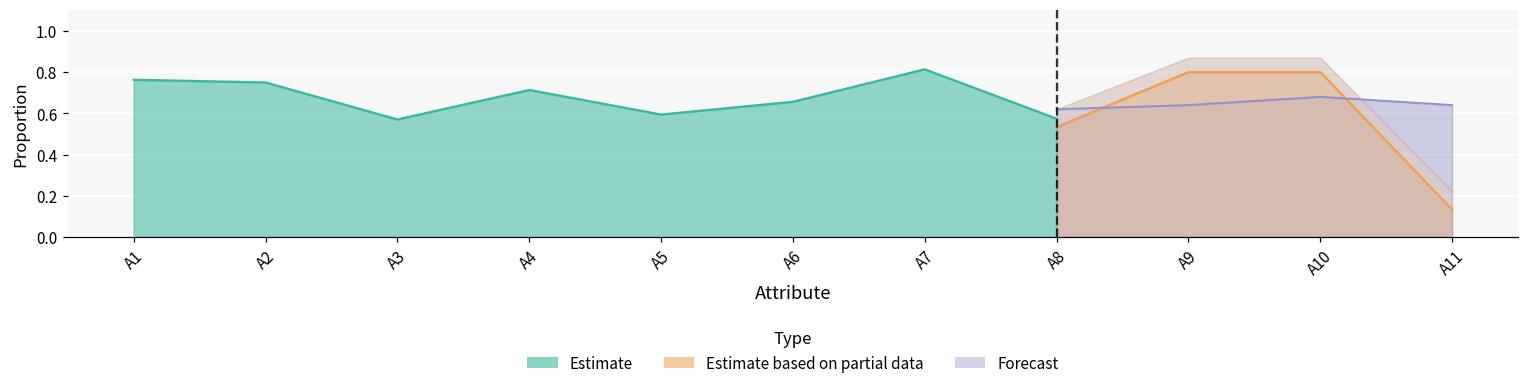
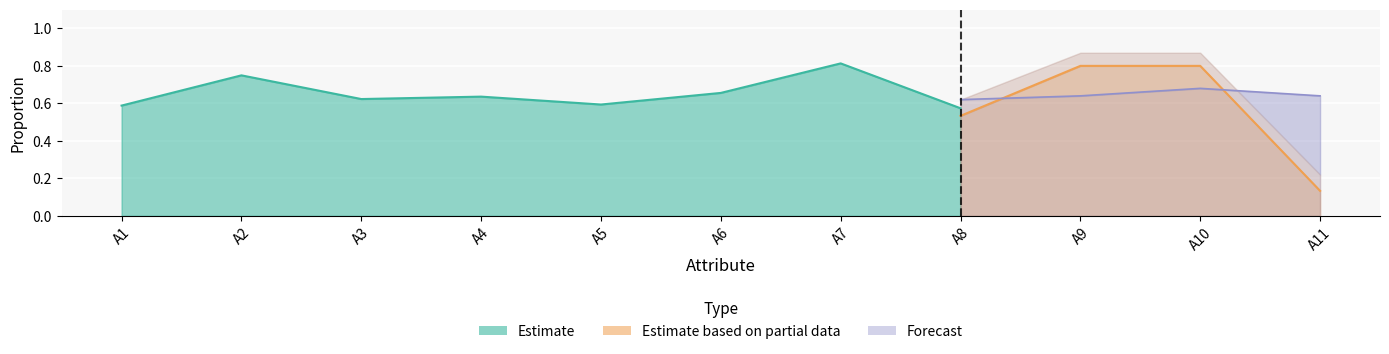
Estimate, A1: 0.76 -> 0.59
Estimate, A3: 0.57 -> 0.62
Estimate, A4: 0.71 -> 0.64
